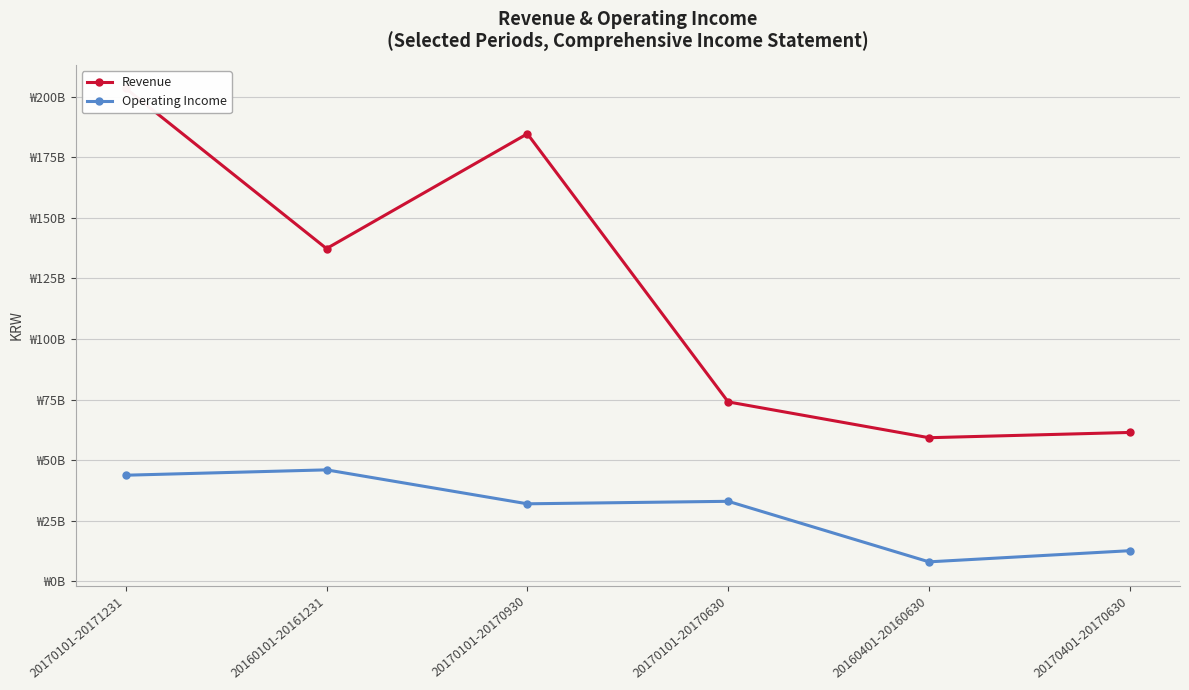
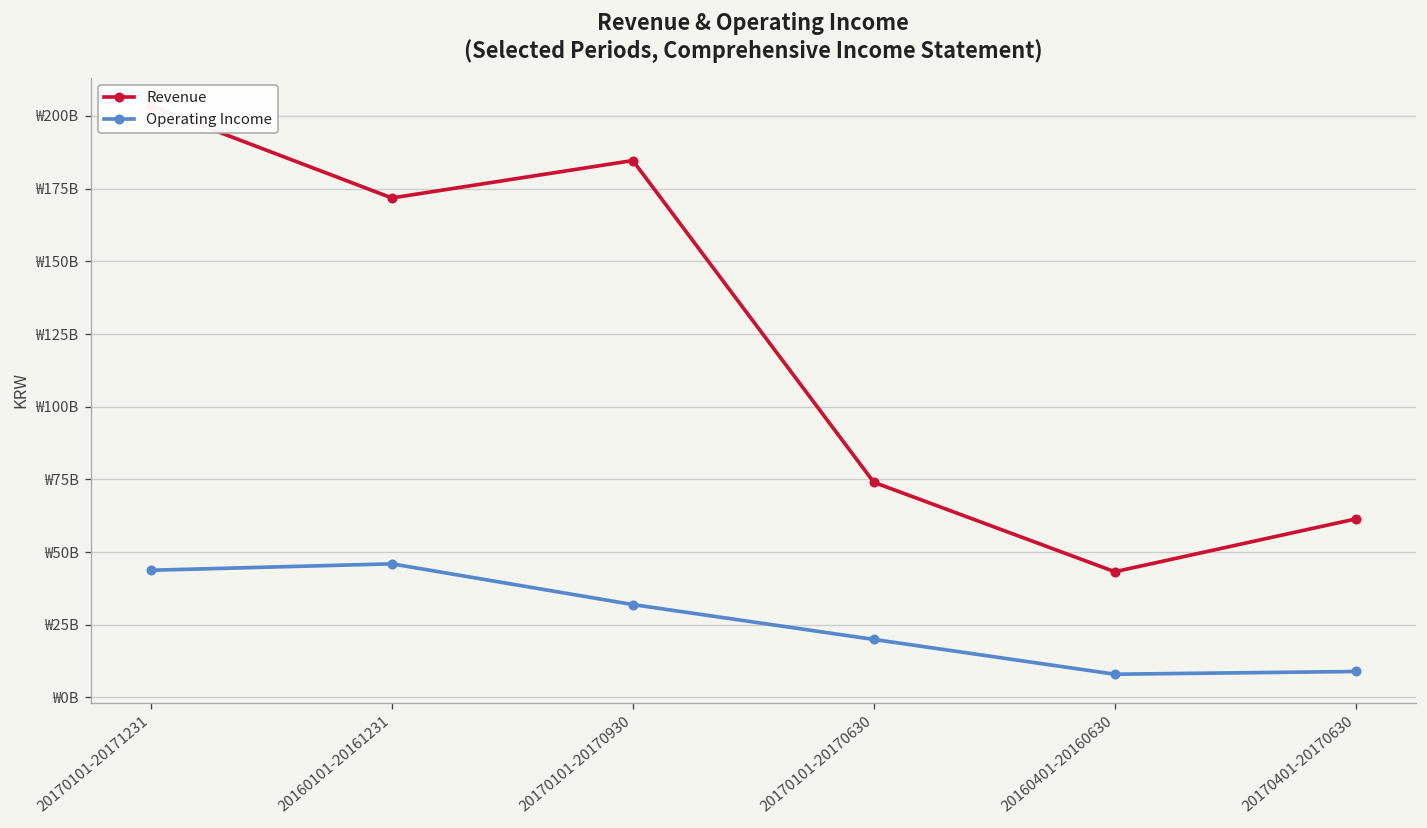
Revenue, 20160101-20161231: ₩137000000000 -> ₩172000000000
Operating Income, 20170101-20170630: ₩33000000000 -> ₩20000000000
Revenue, 20160401-20160630: ₩59000000000 -> ₩43000000000
Operating Income, 20170401-20170630: ₩13000000000 -> ₩9000000000
